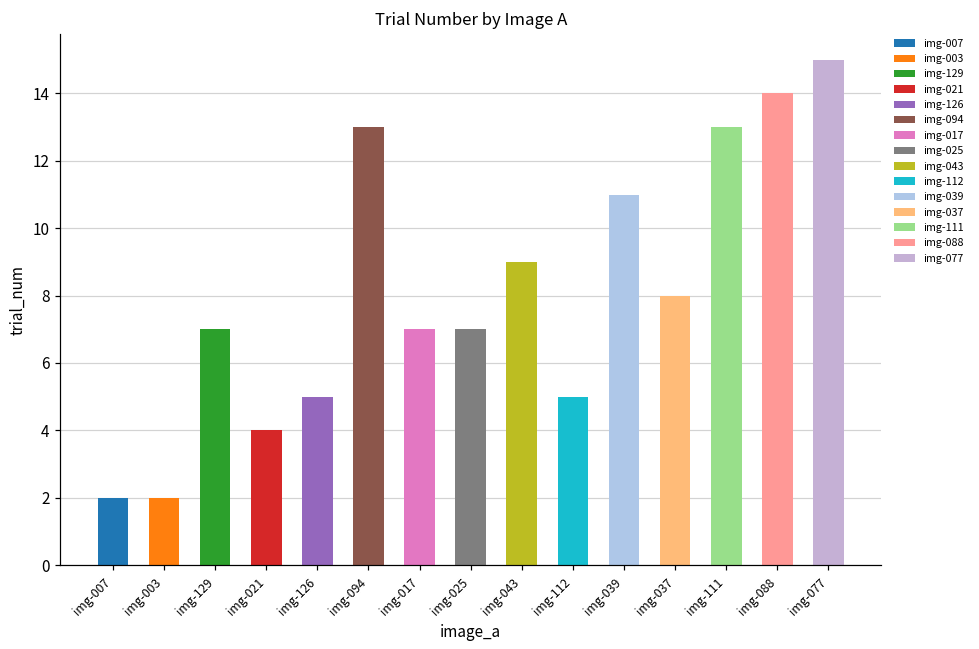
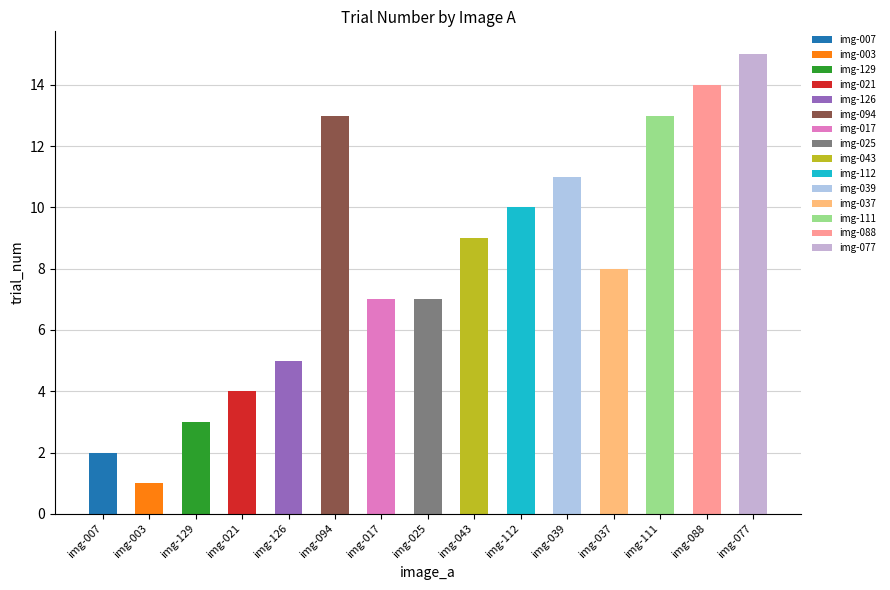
img-003: 2 -> 1
img-129: 7 -> 3
img-112: 5 -> 10
